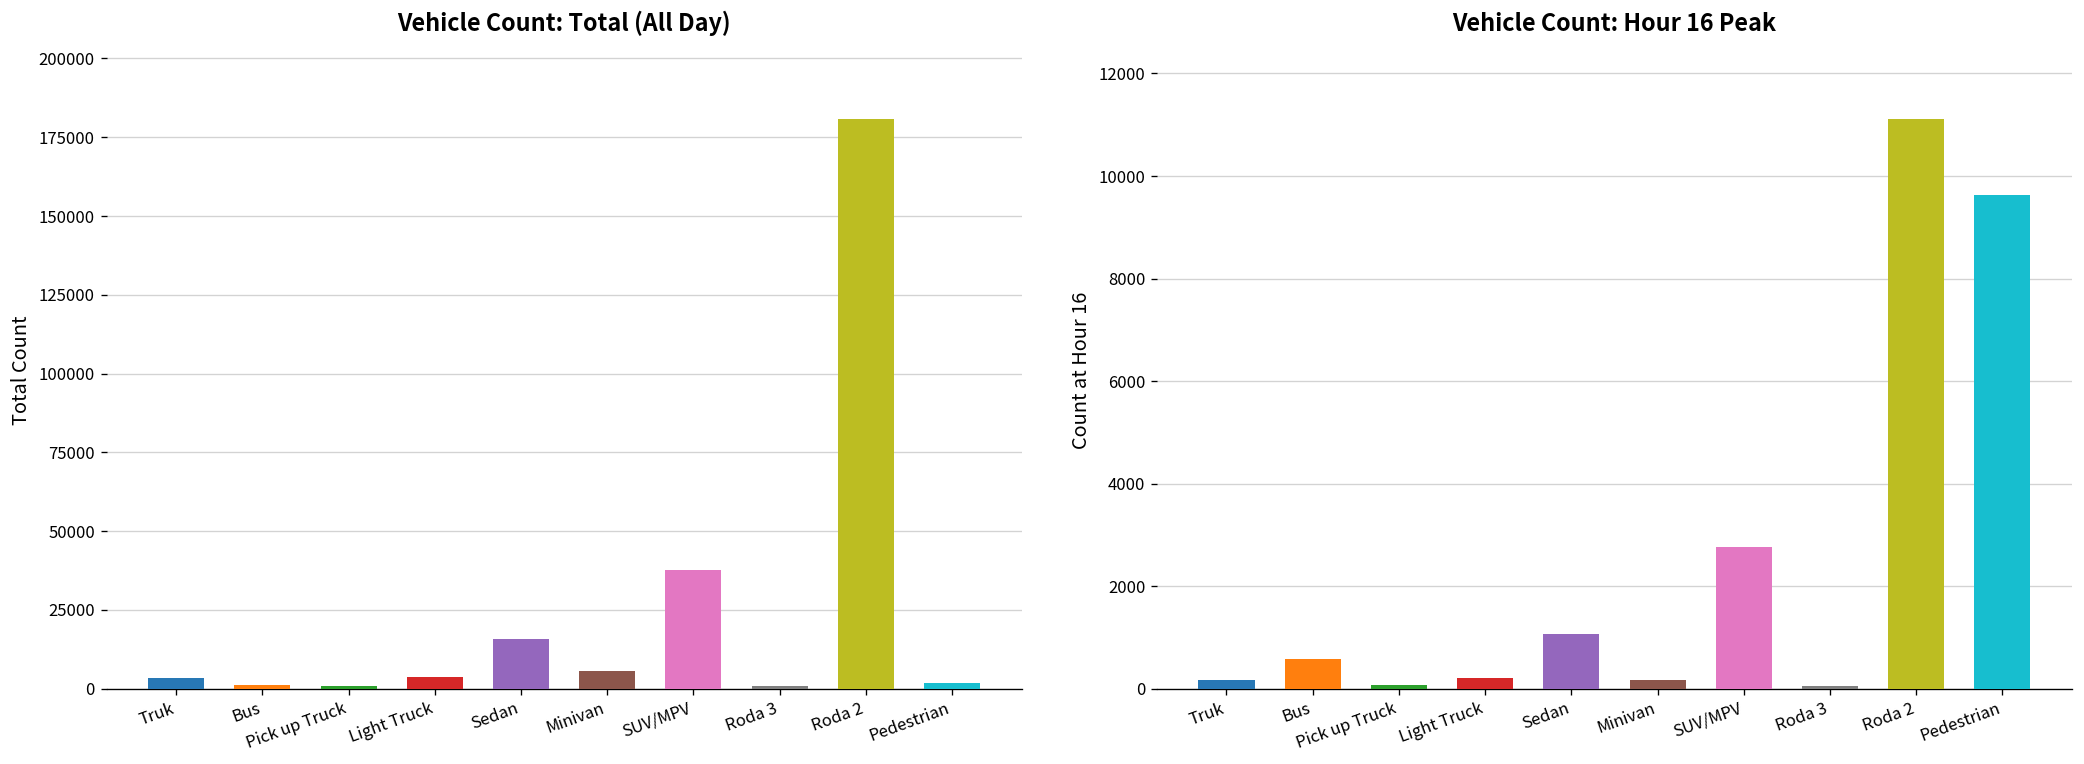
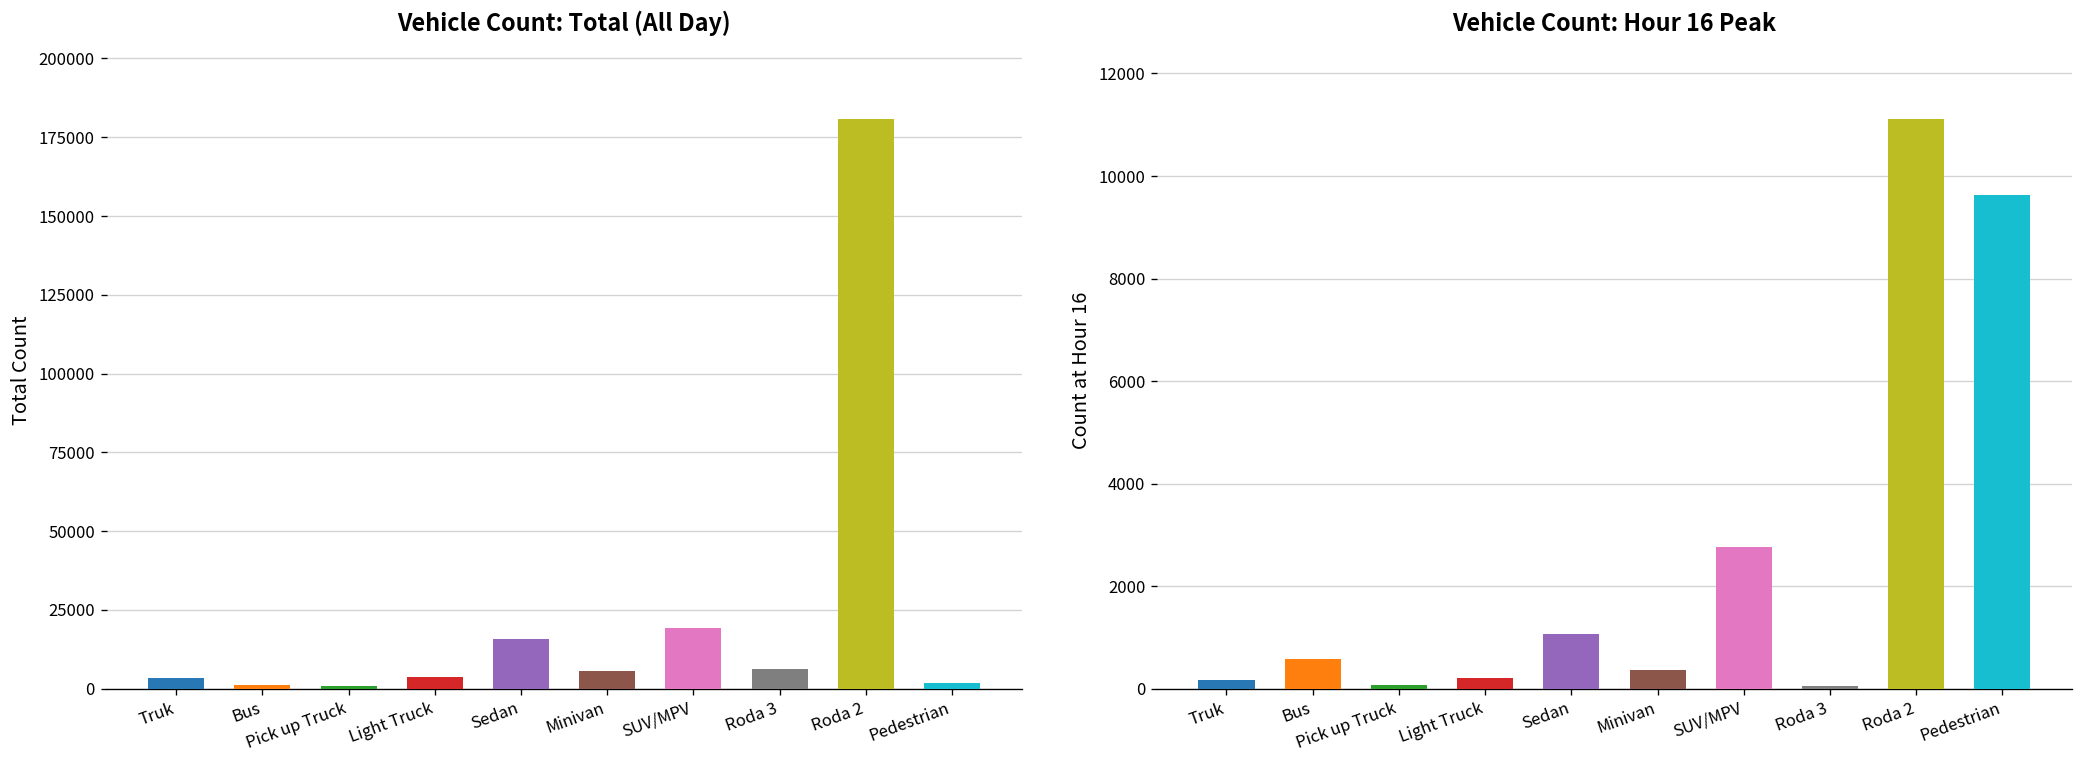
Vehicle Count: Total (All Day), SUV/MPV: 38000 -> 19000
Vehicle Count: Total (All Day), Roda 3: 1000 -> 6000
Vehicle Count: Hour 16 Peak, Minivan: 200 -> 400
